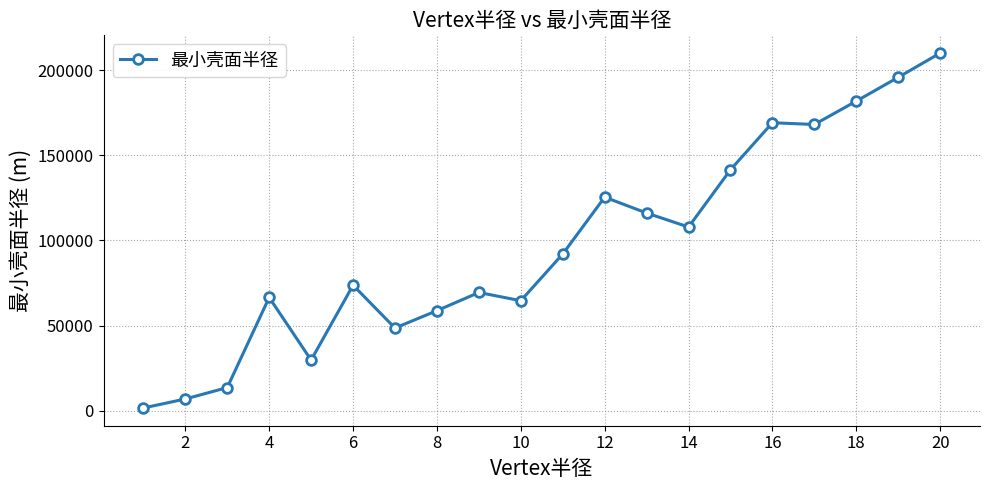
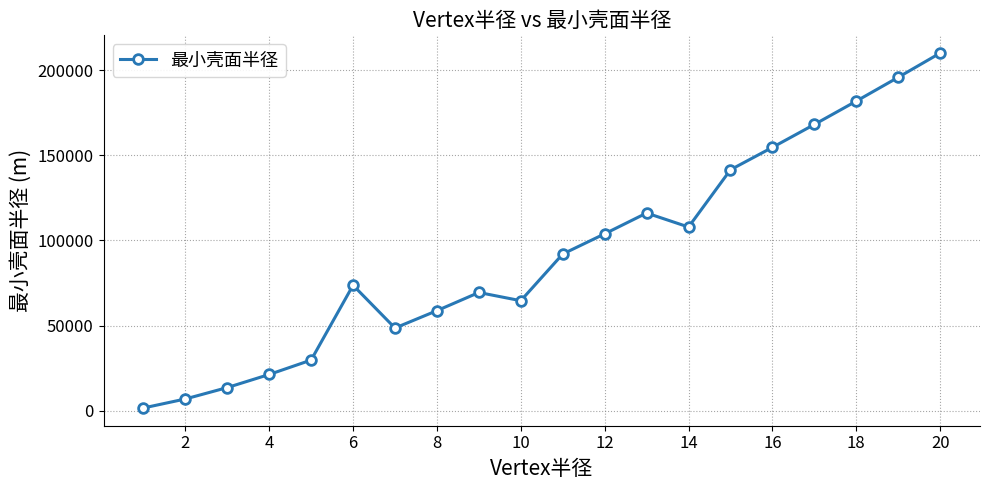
4: 66000 -> 21000
12: 125000 -> 104000
16: 169000 -> 155000
